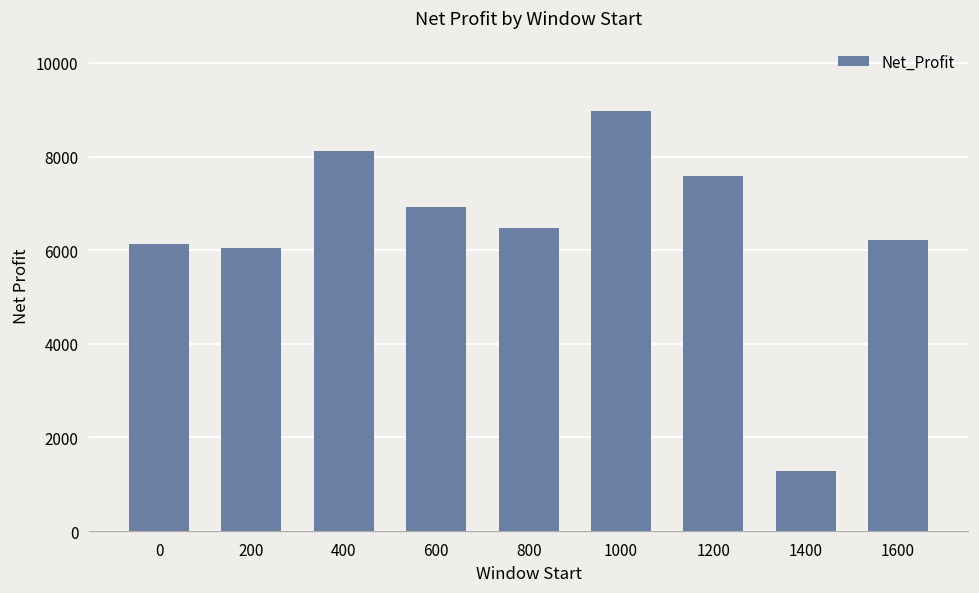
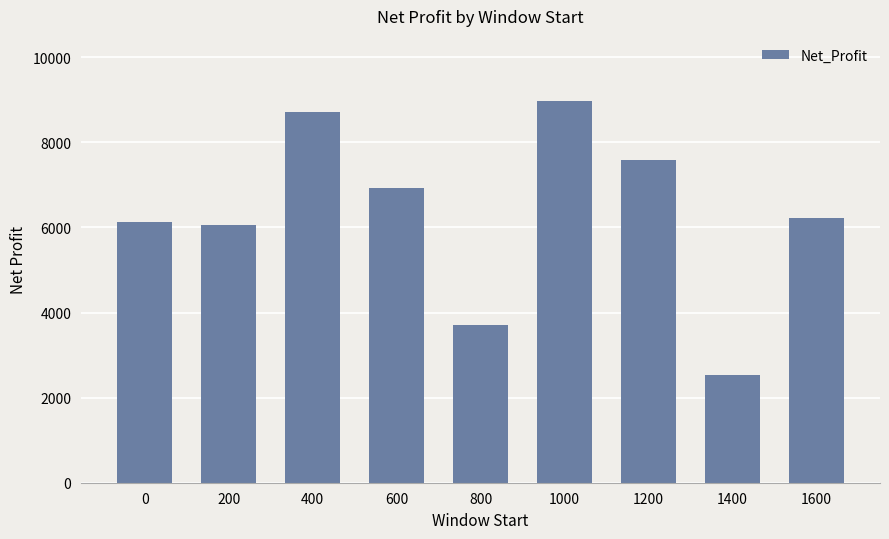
400: 8100 -> 8700
800: 6500 -> 3700
1400: 1300 -> 2500
